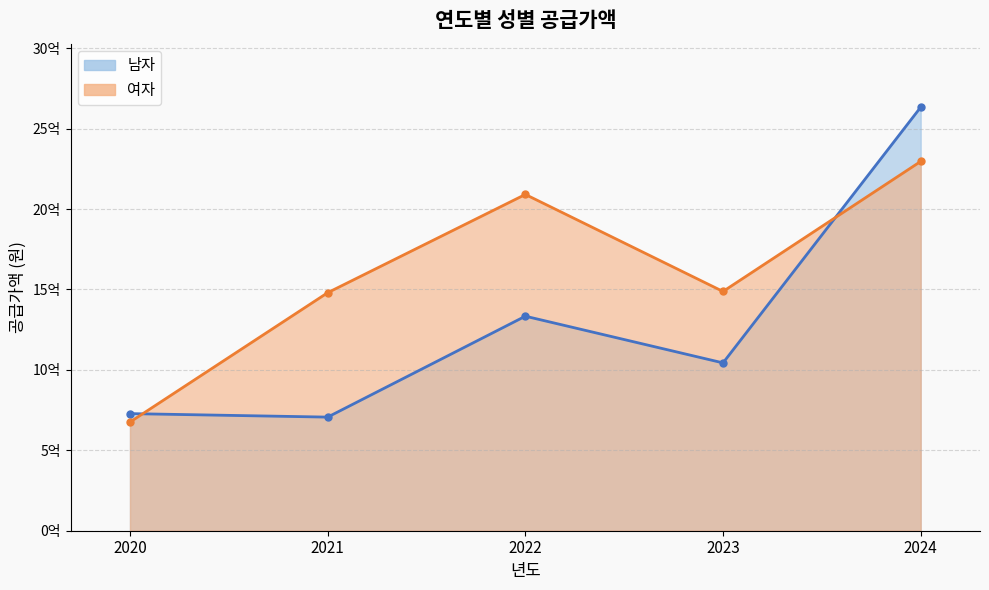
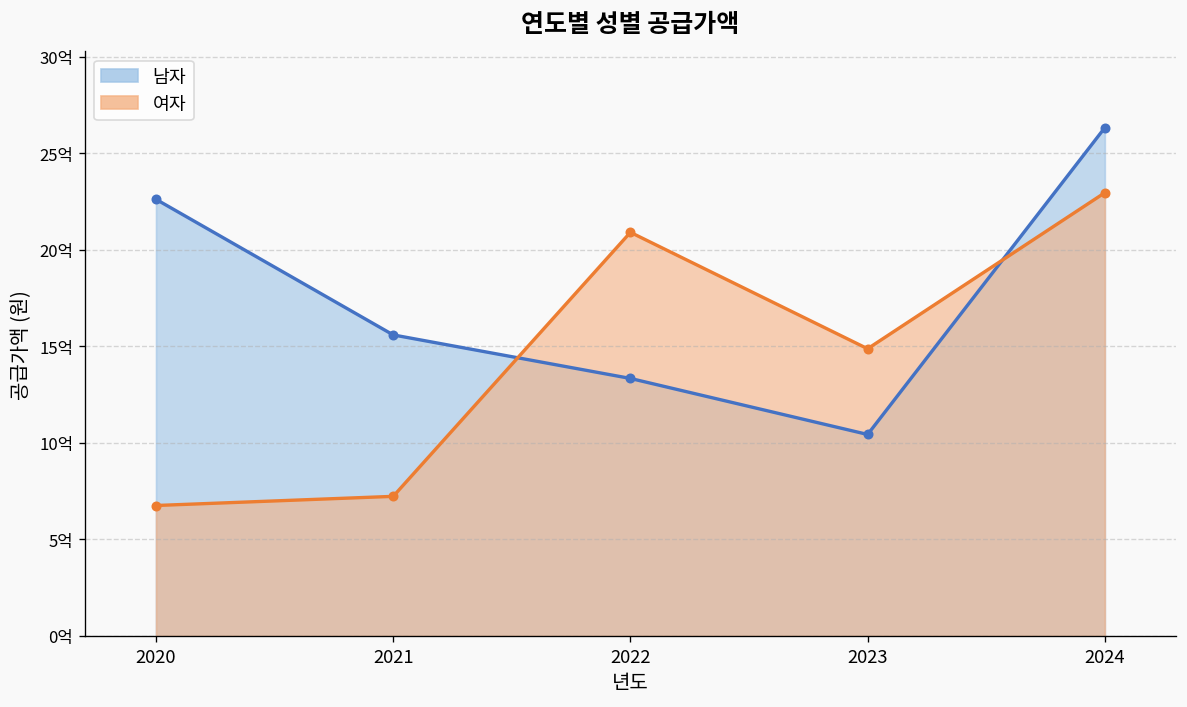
남자, 2020: 7.3억 -> 22.6억
남자, 2021: 7.1억 -> 15.6억
여자, 2021: 14.8억 -> 7.2억
